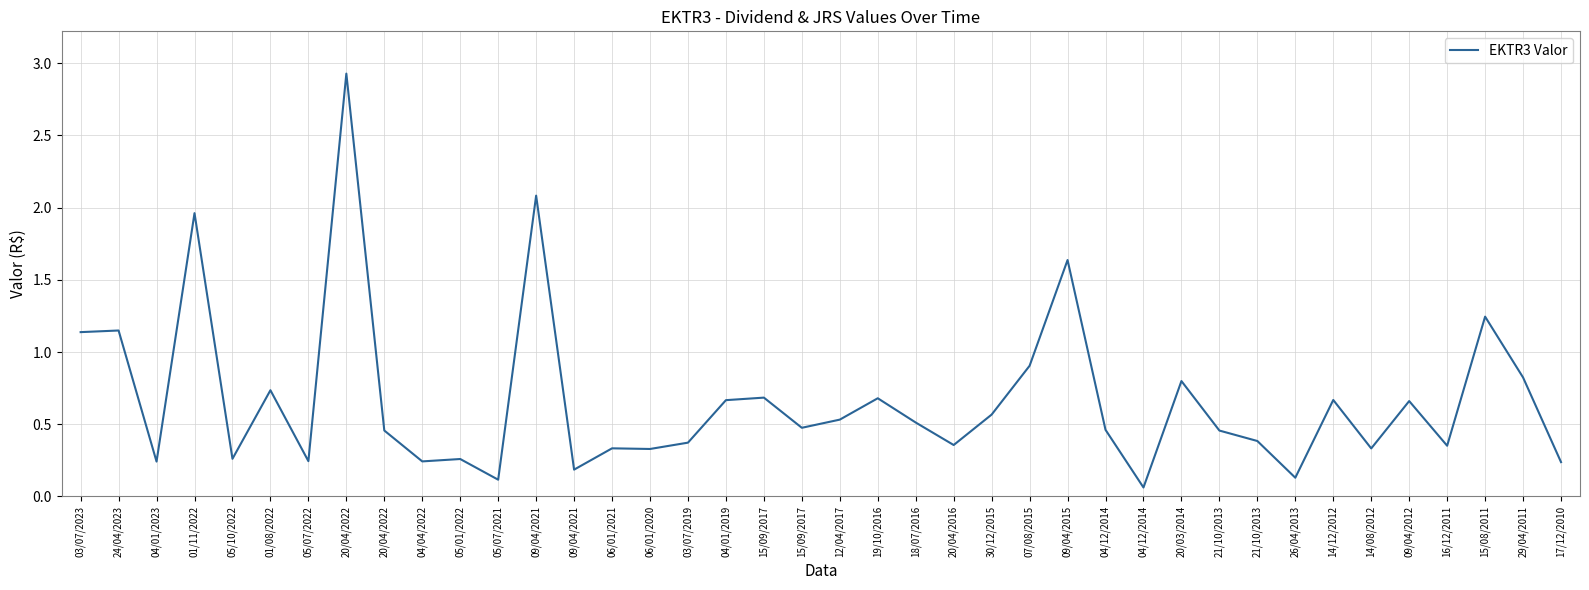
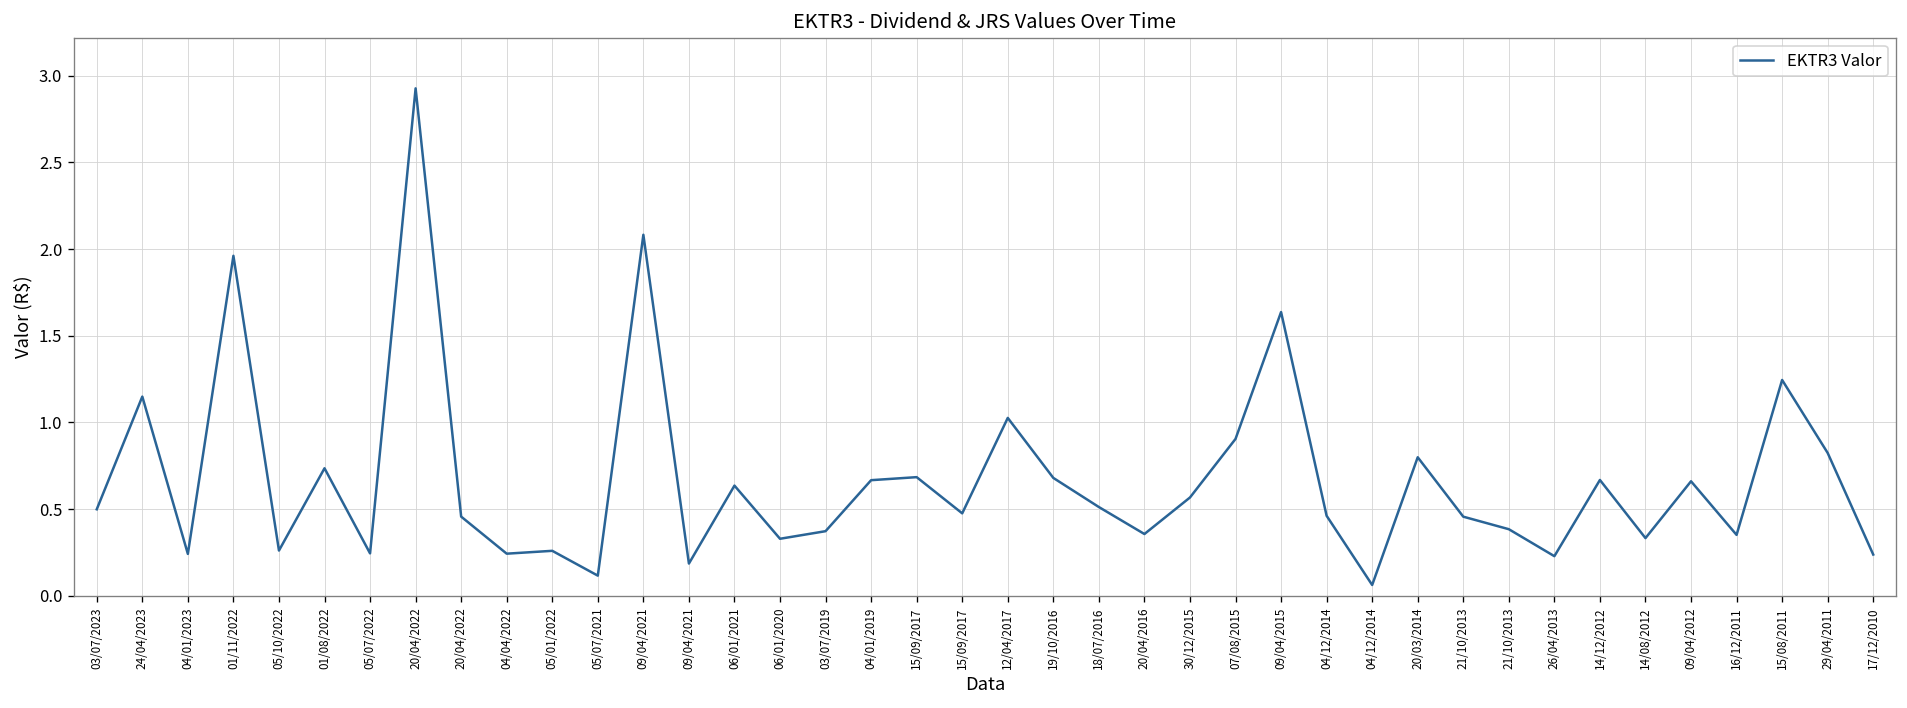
03/07/2023: 1.14 -> 0.50
06/01/2021: 0.33 -> 0.64
12/04/2017: 0.53 -> 1.03
26/04/2013: 0.13 -> 0.23
